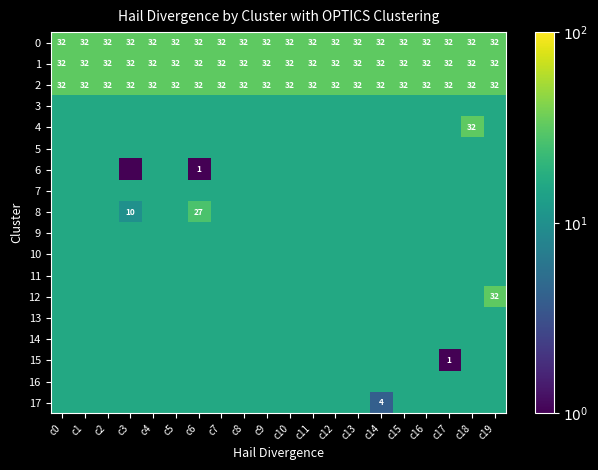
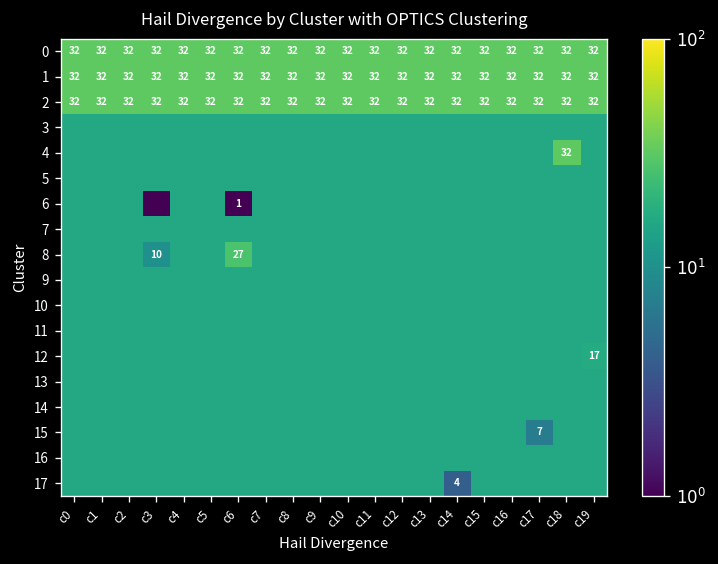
12, c19: 32 -> 17
15, c17: 1 -> 7
